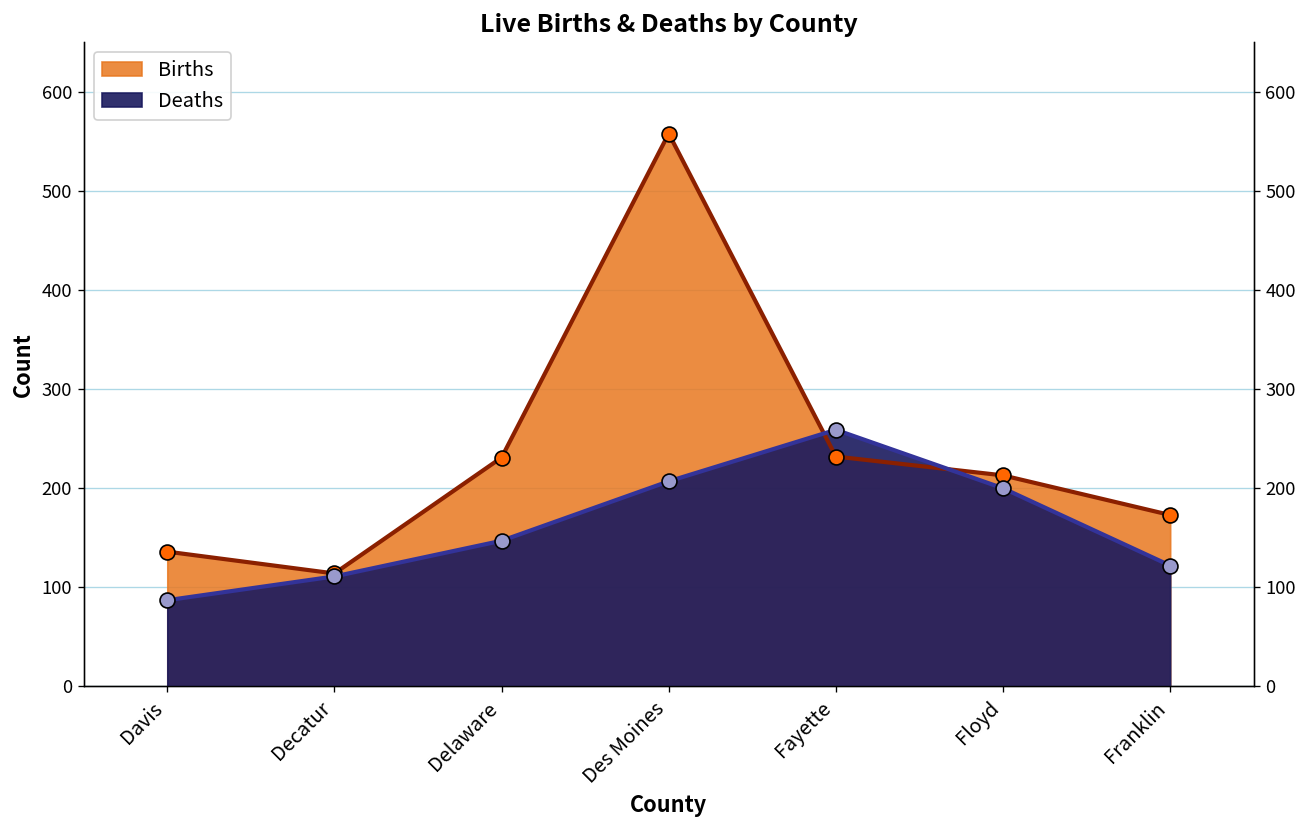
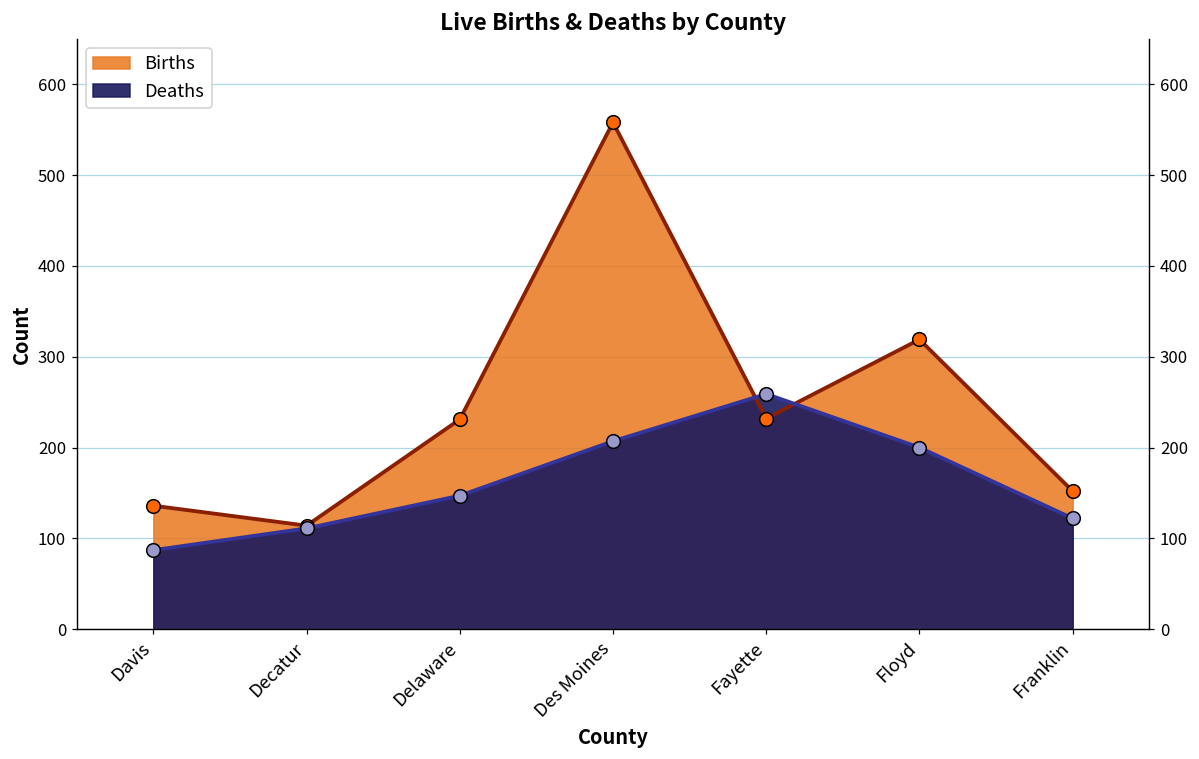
Births, Floyd: 210 -> 320
Births, Franklin: 170 -> 150
